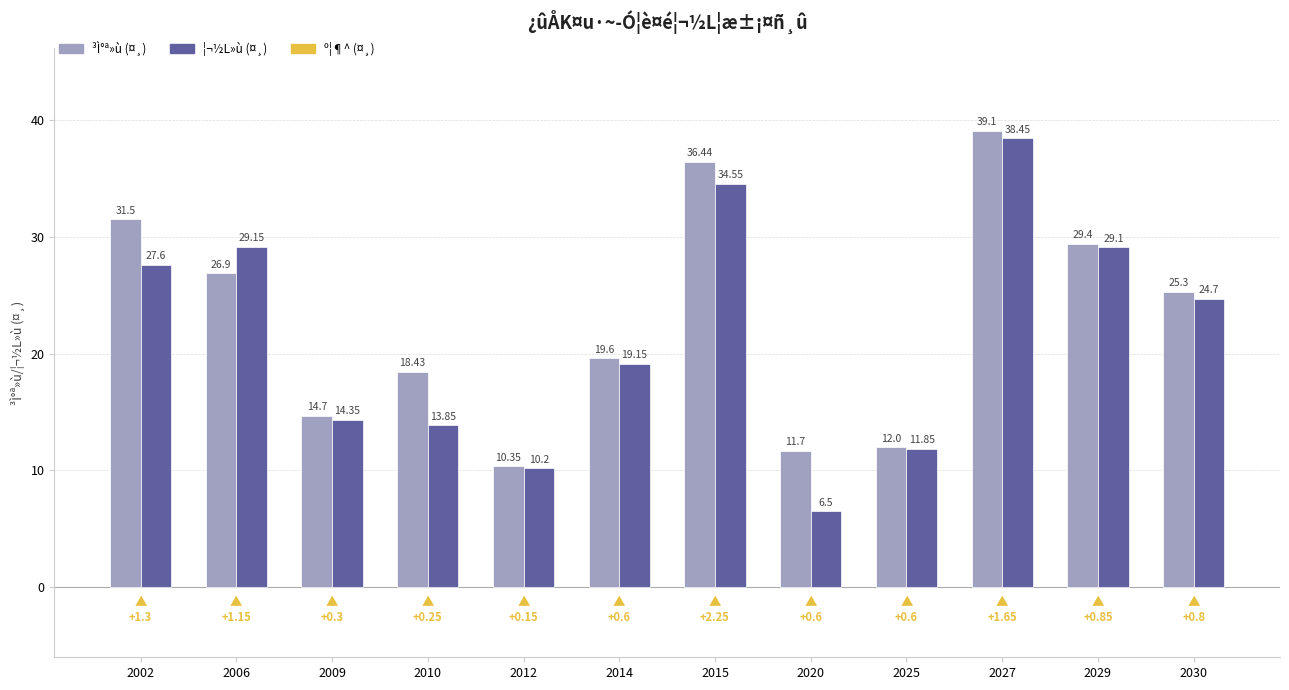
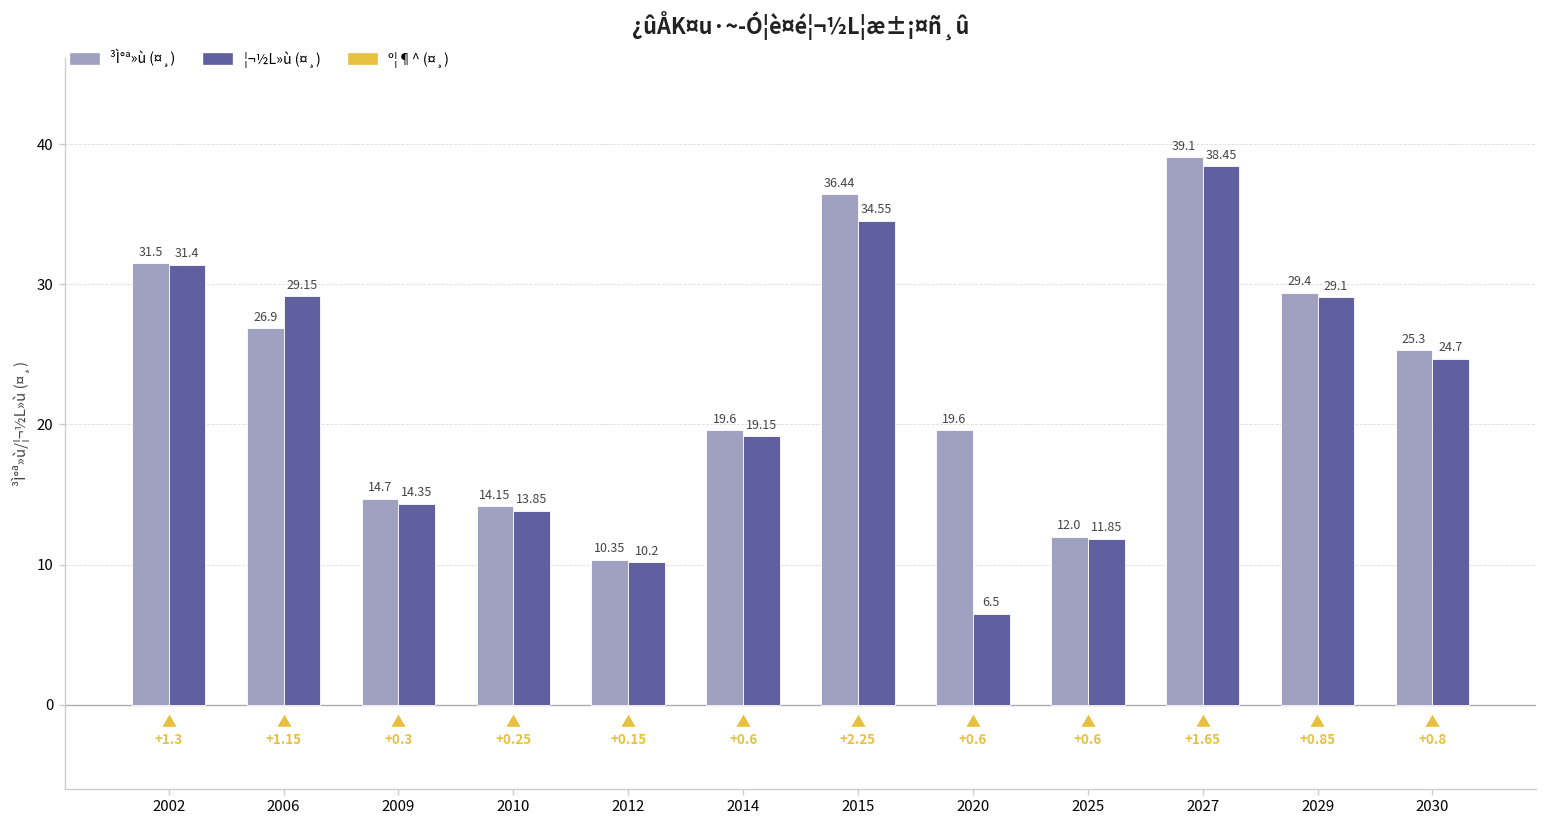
¦¬½L»ù (¤¸), 2002: 27.6 -> 31.4
³Ì°ª»ù (¤¸), 2010: 18.43 -> 14.15
³Ì°ª»ù (¤¸), 2020: 11.7 -> 19.6
